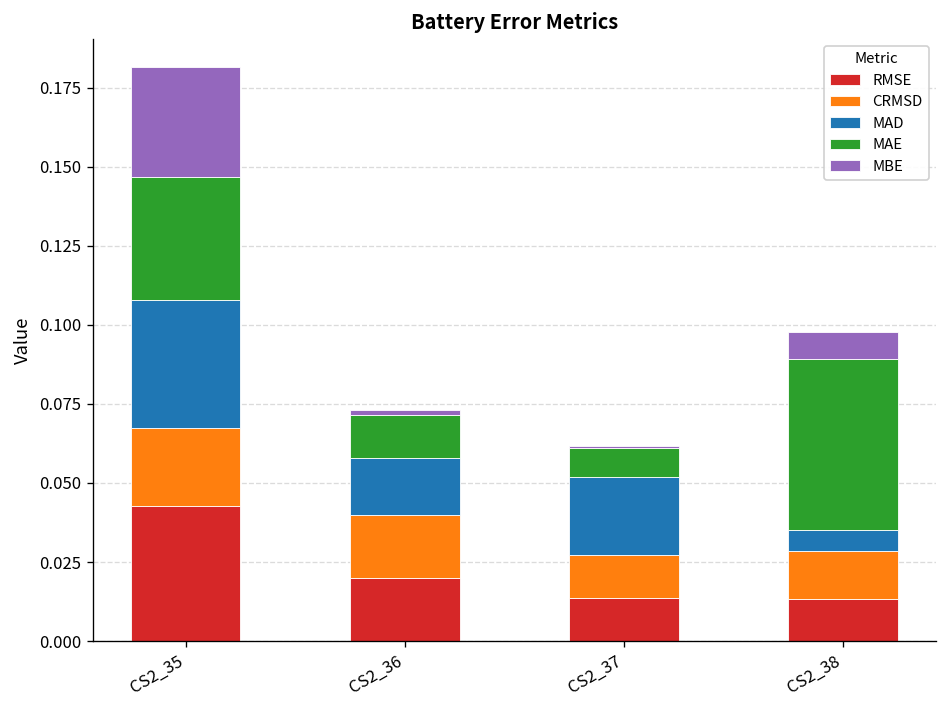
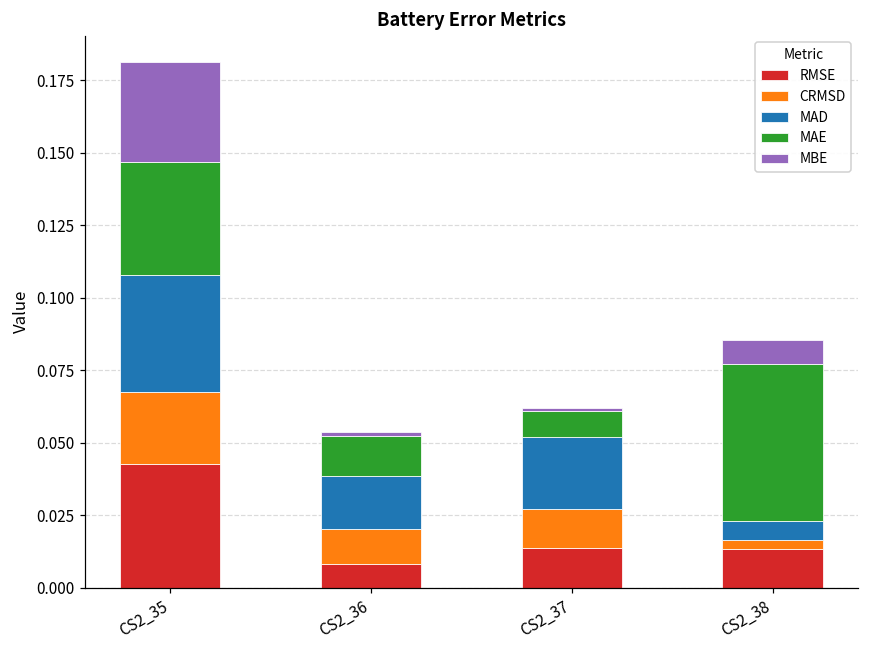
RMSE, CS2_36: 0.020 -> 0.008
CRMSD, CS2_36: 0.020 -> 0.012
CRMSD, CS2_38: 0.015 -> 0.003
